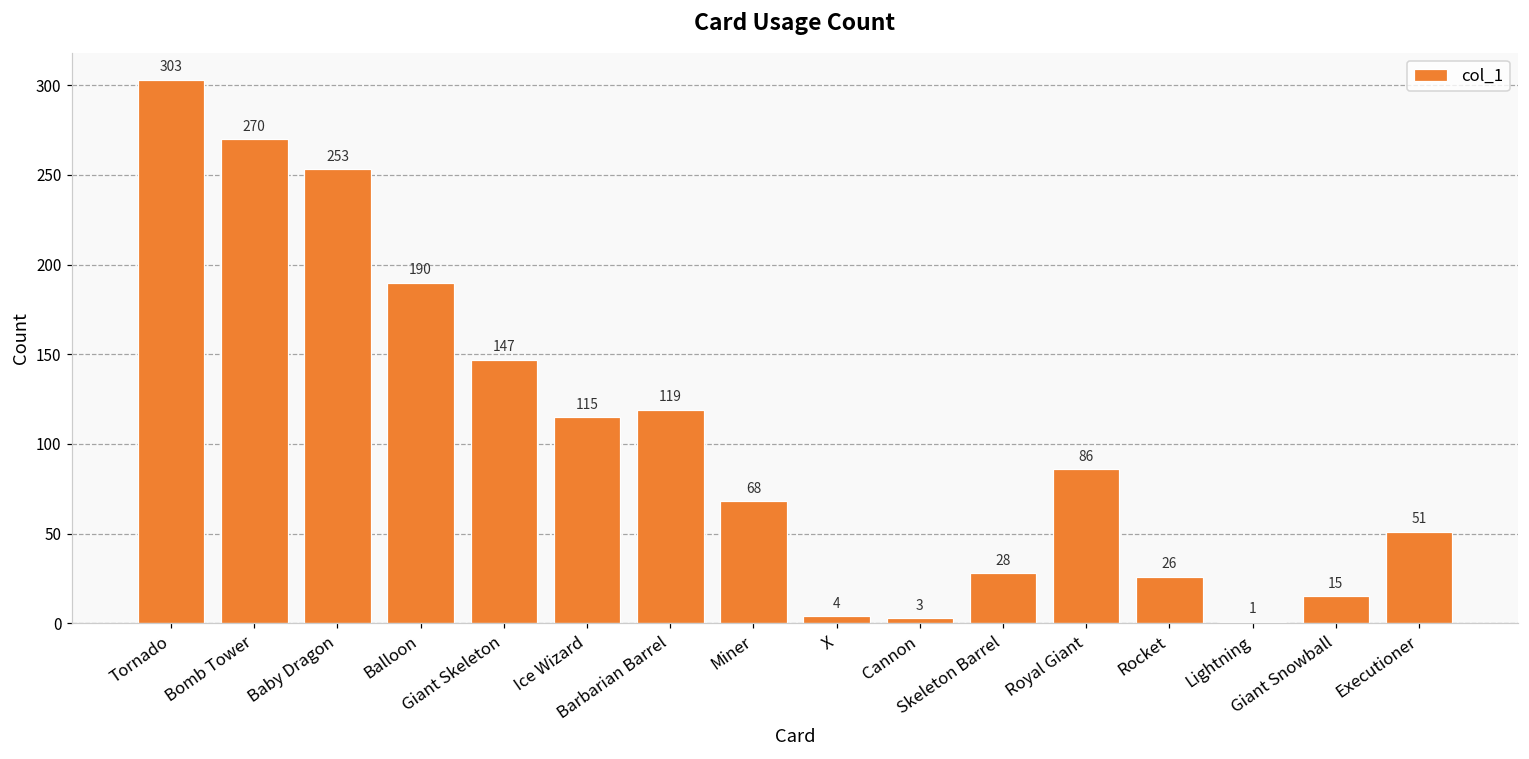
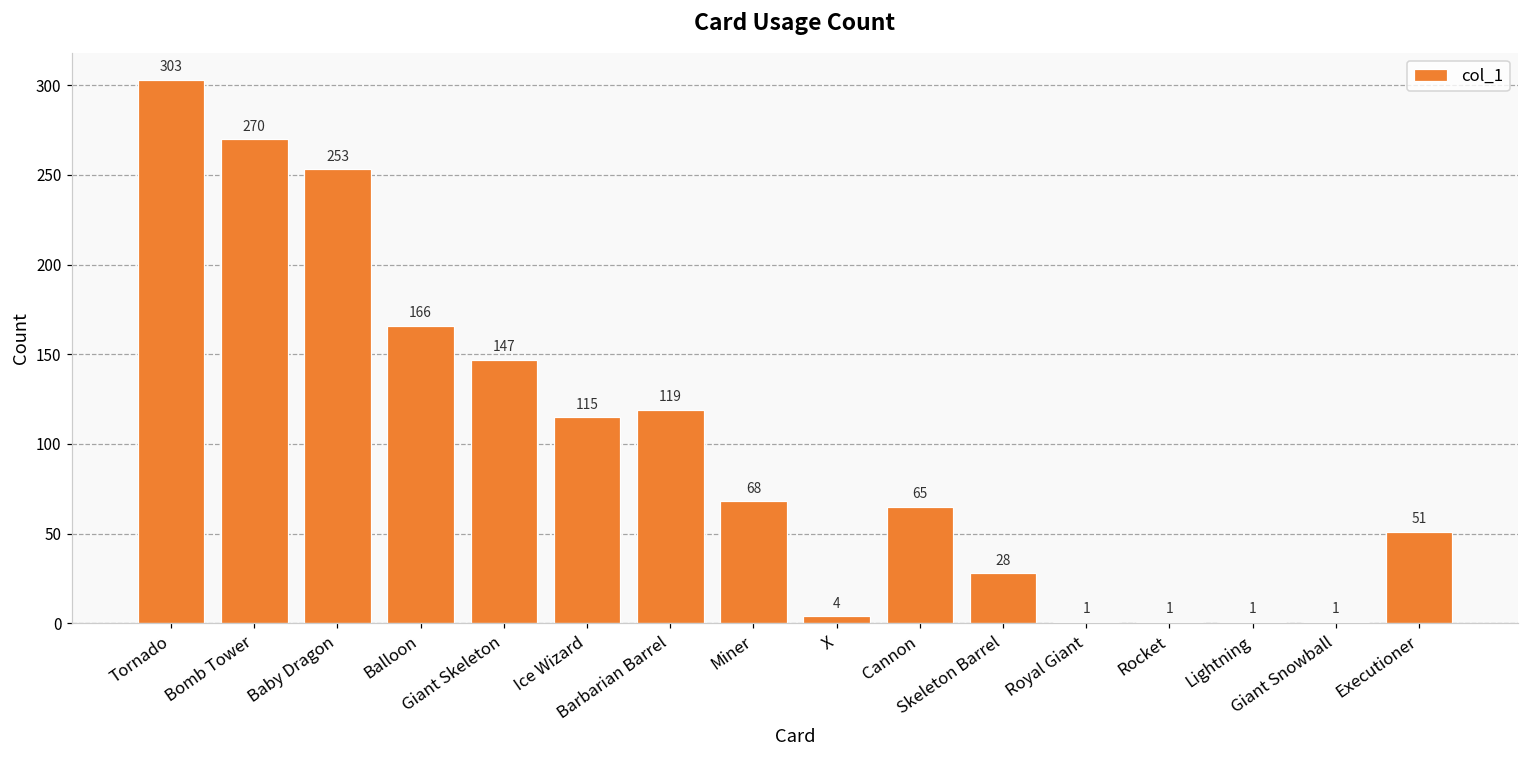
Balloon: 190 -> 166
Cannon: 3 -> 65
Royal Giant: 86 -> 1
Rocket: 26 -> 1
Giant Snowball: 15 -> 1
